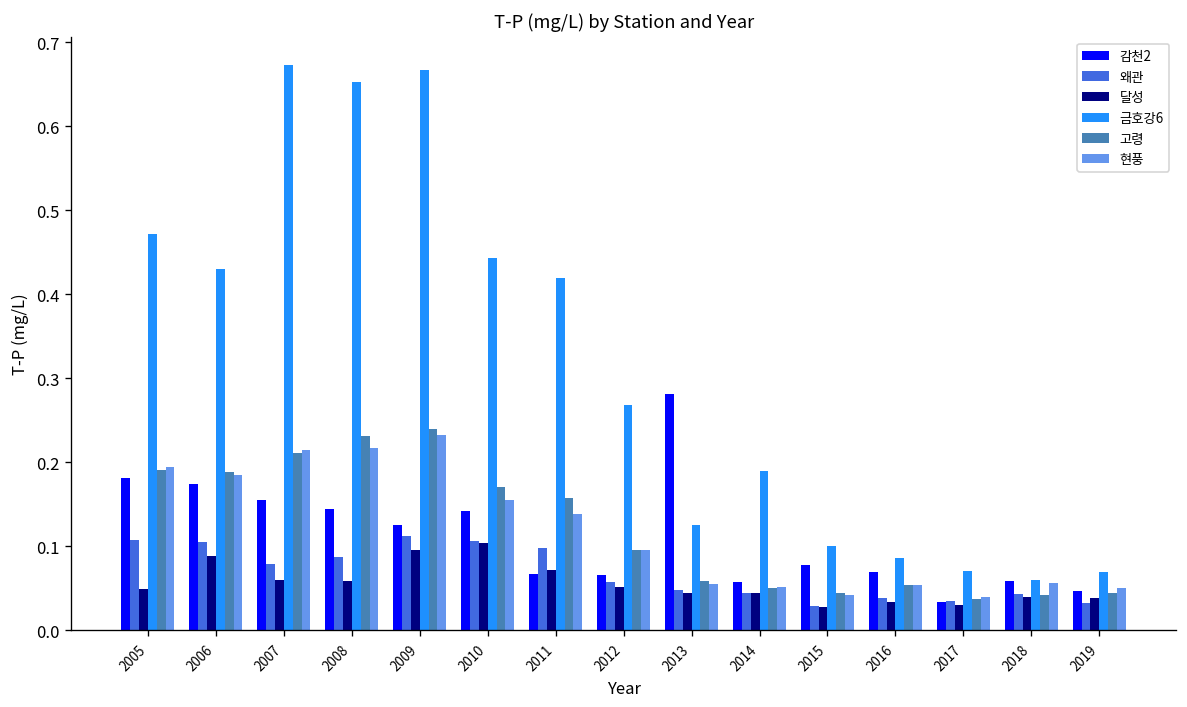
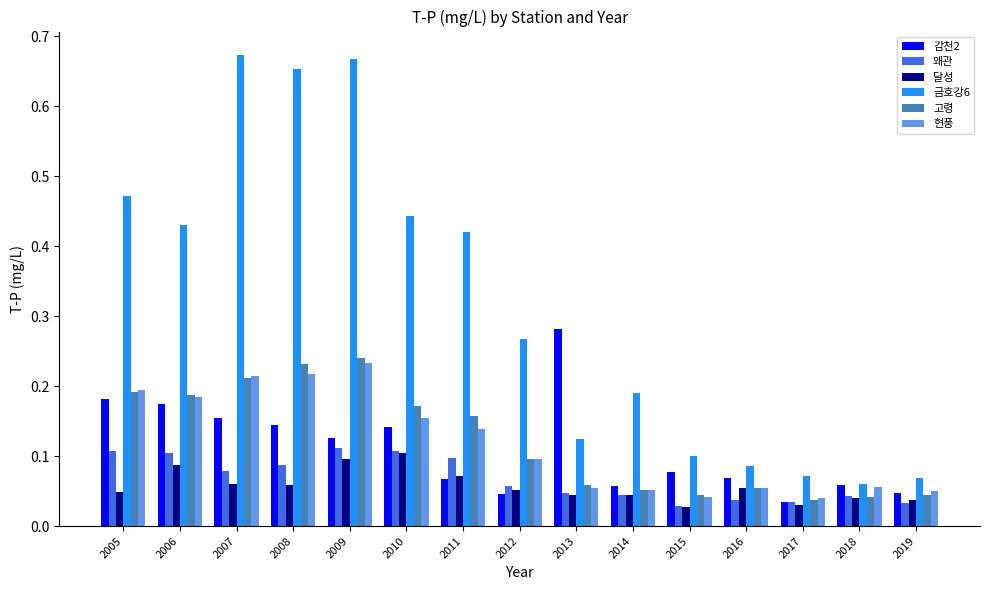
감천2, 2012: 0.07 -> 0.05
달성, 2016: 0.03 -> 0.05
